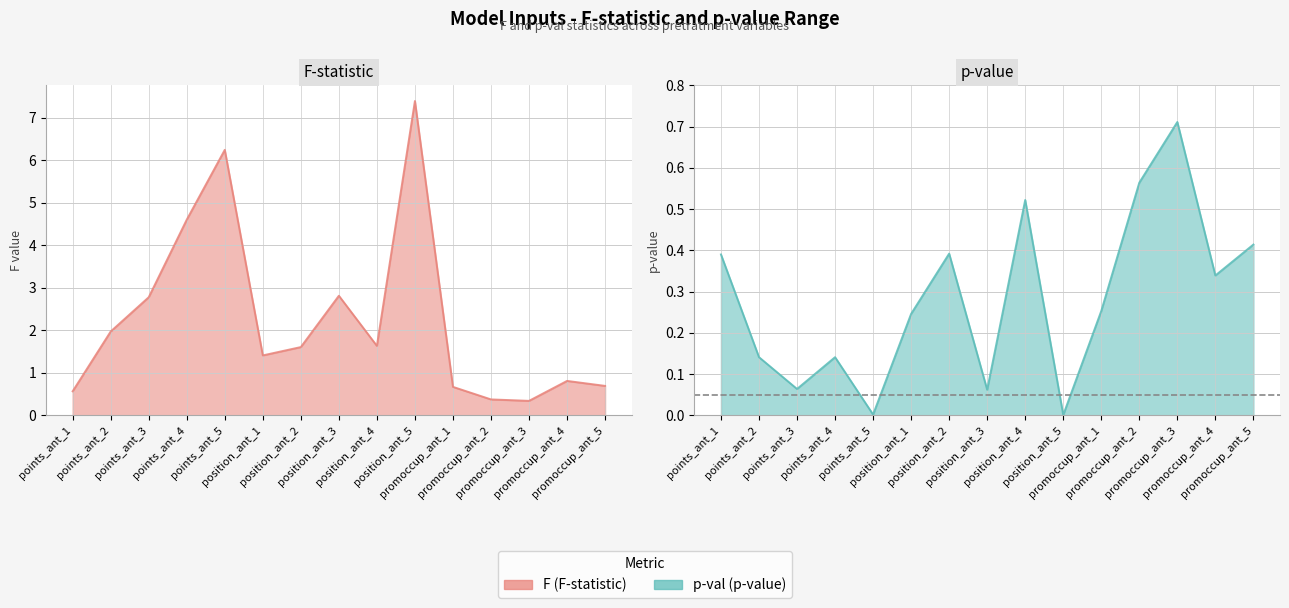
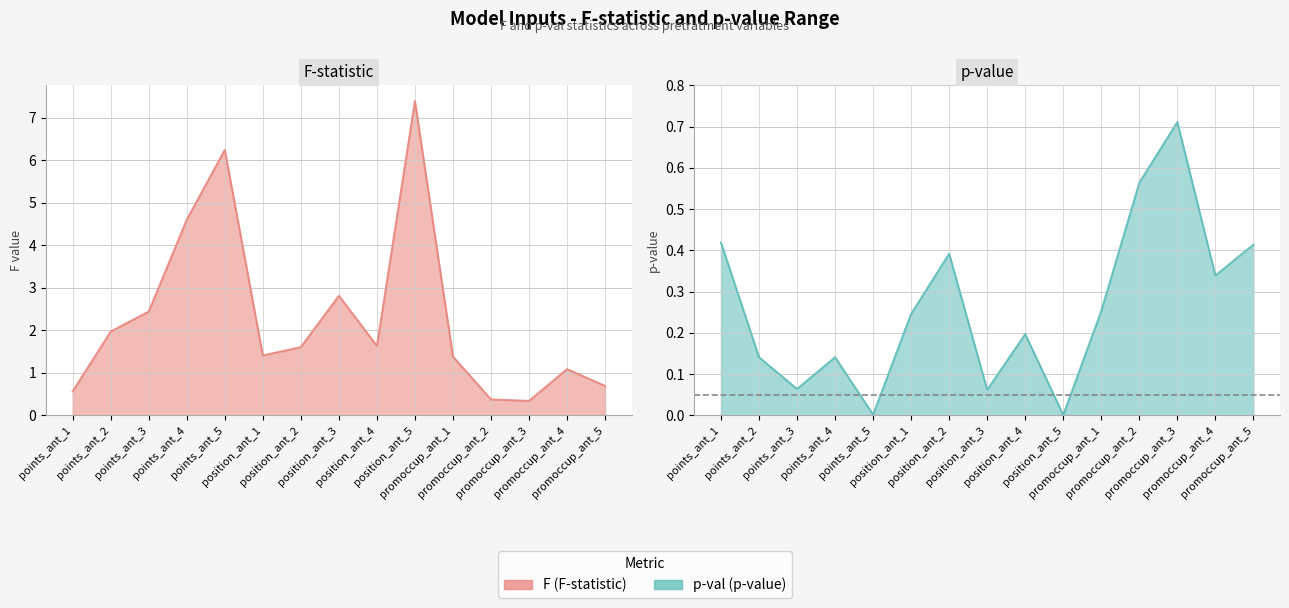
F-statistic, points_ant_3: 2.8 -> 2.4
F-statistic, promoccup_ant_1: 0.7 -> 1.4
F-statistic, promoccup_ant_4: 0.8 -> 1.1
p-value, points_ant_1: 0.39 -> 0.42
p-value, position_ant_4: 0.52 -> 0.20
